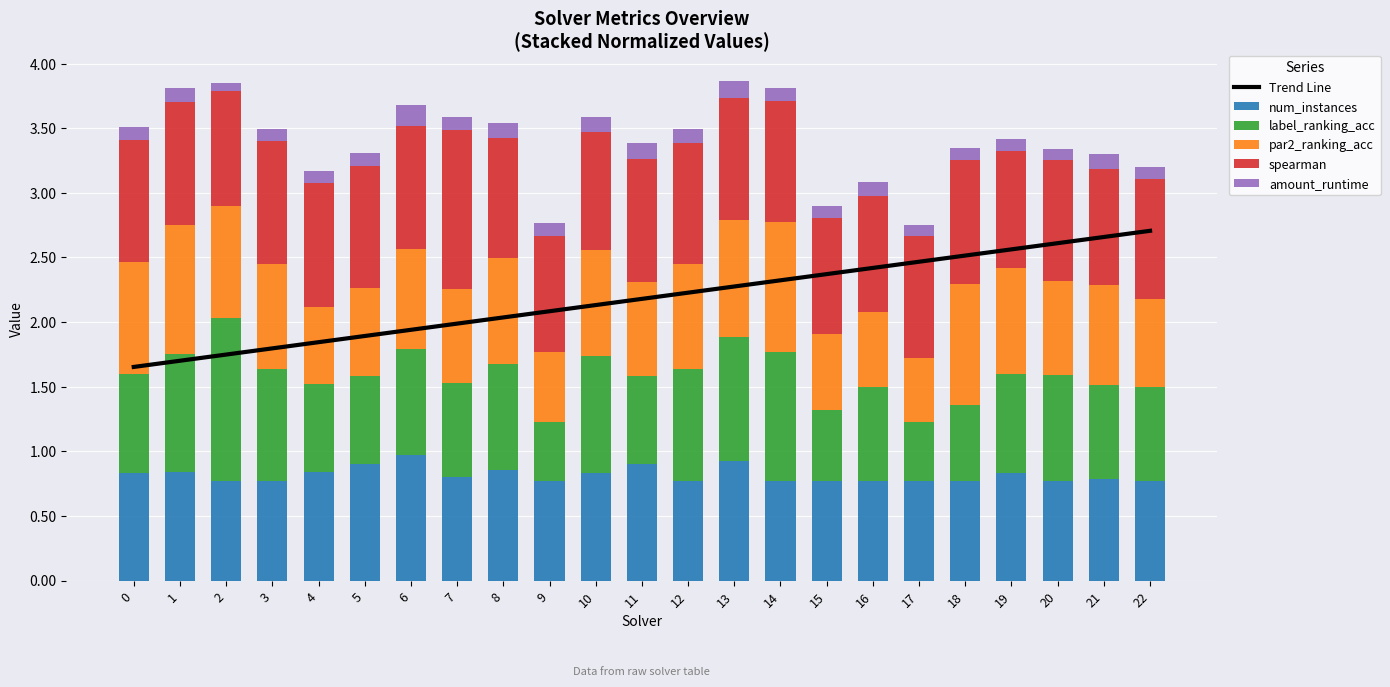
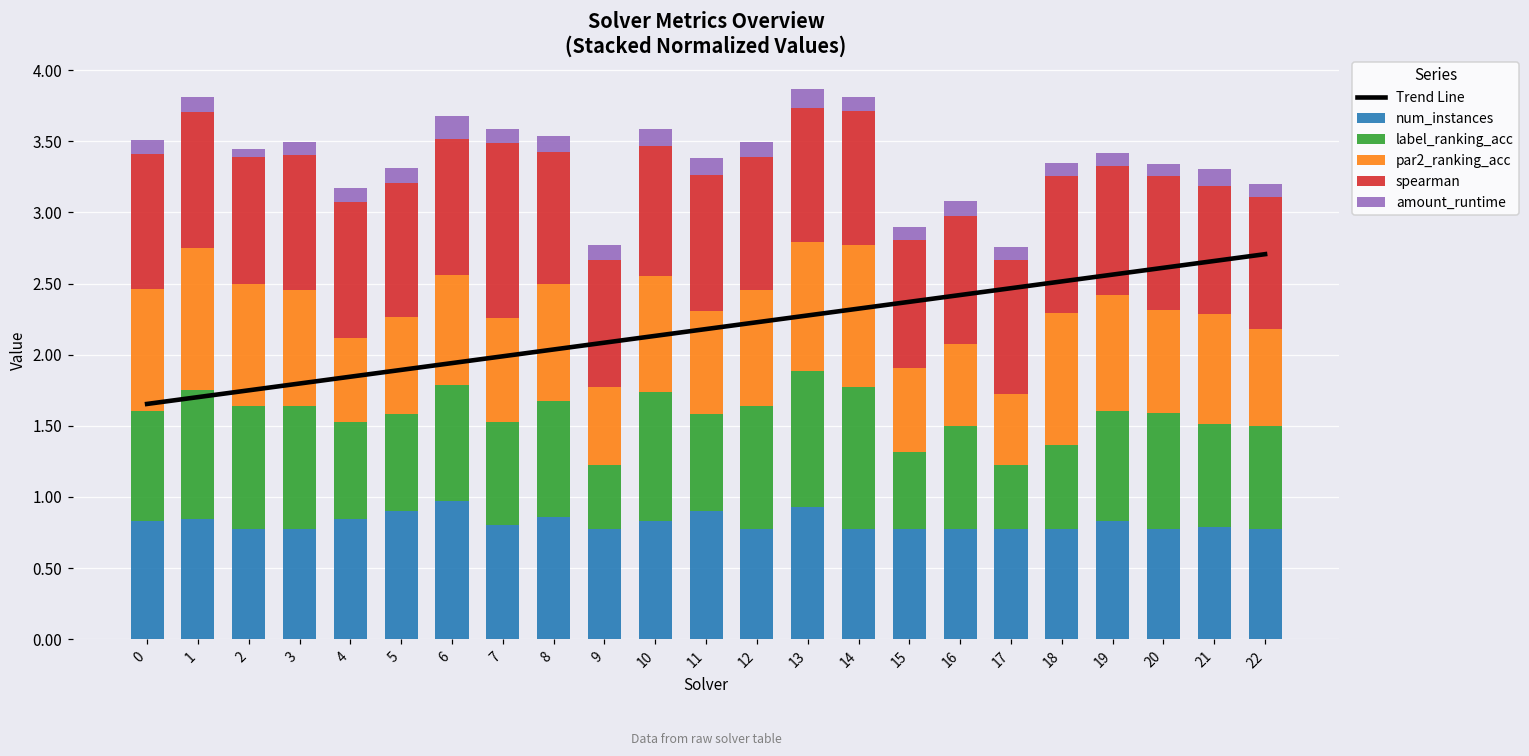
label_ranking_acc, 2: 1.26 -> 0.86
